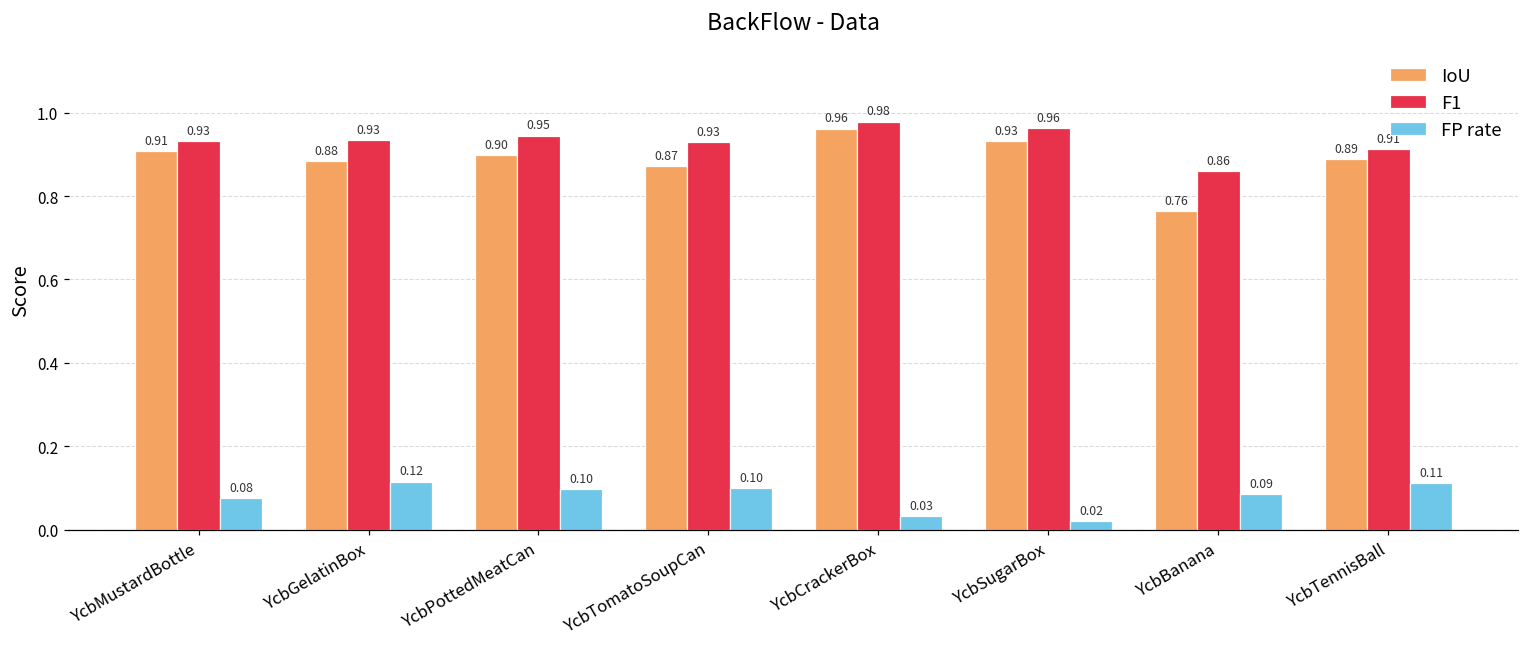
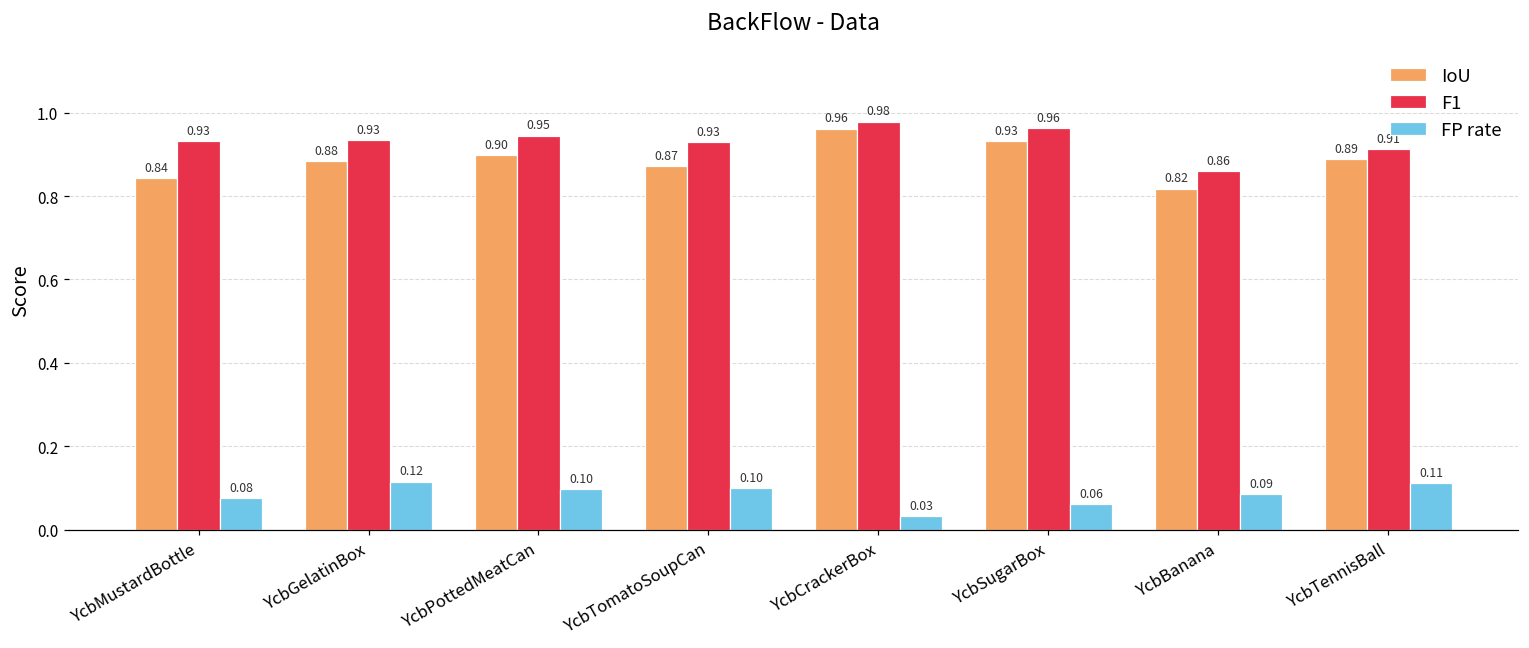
IoU, YcbMustardBottle: 0.91 -> 0.84
FP rate, YcbSugarBox: 0.02 -> 0.06
IoU, YcbBanana: 0.76 -> 0.82
